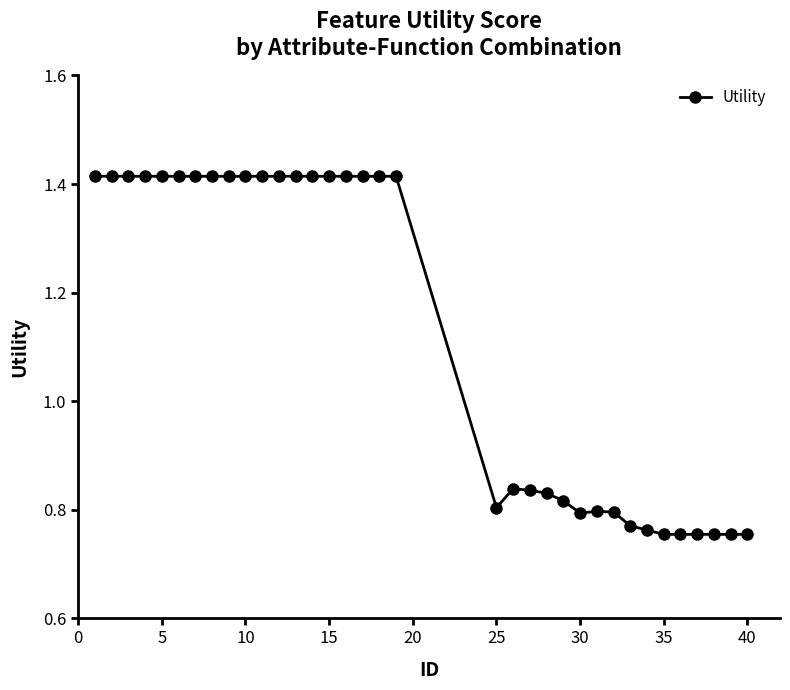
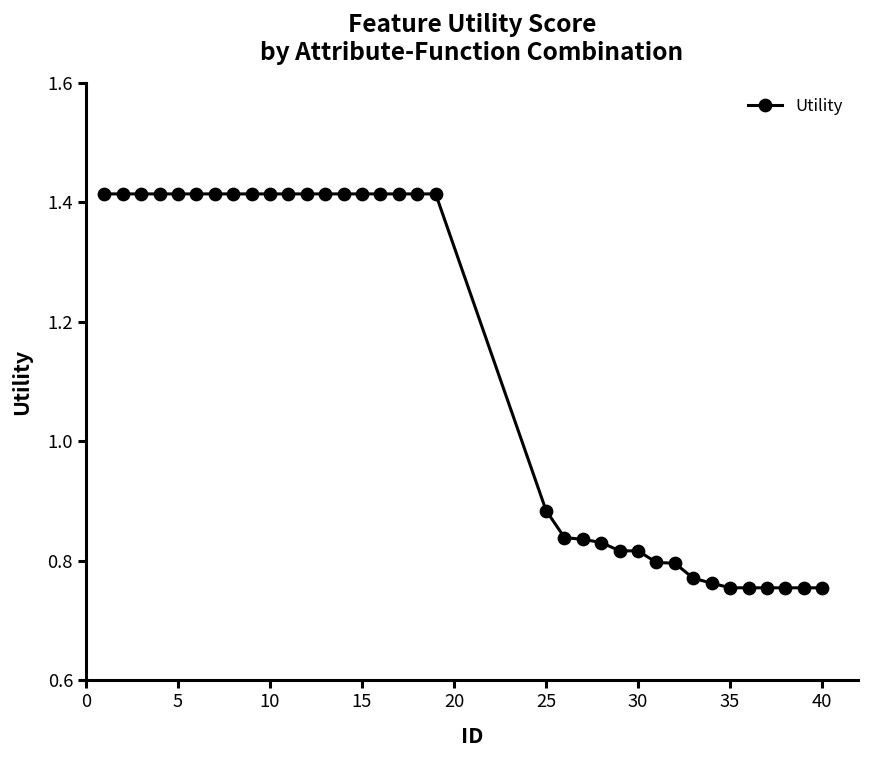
25: 0.80 -> 0.88
30: 0.79 -> 0.82
